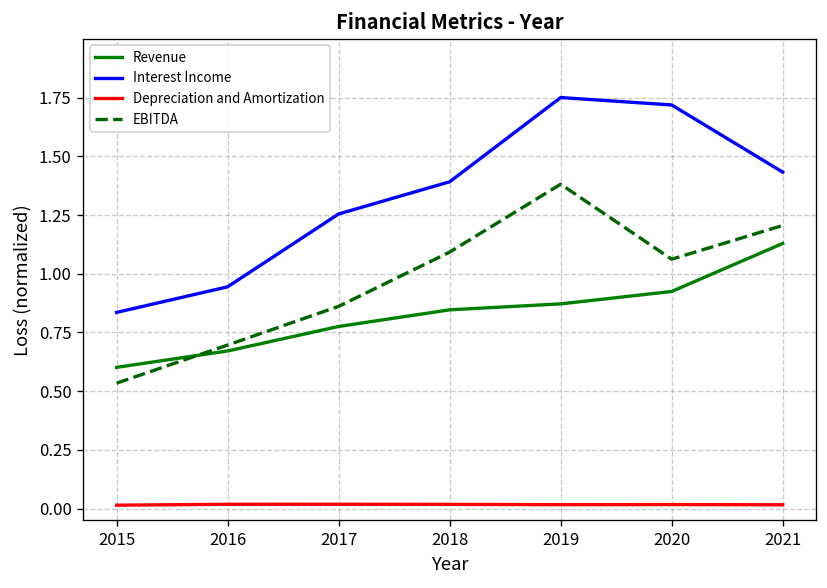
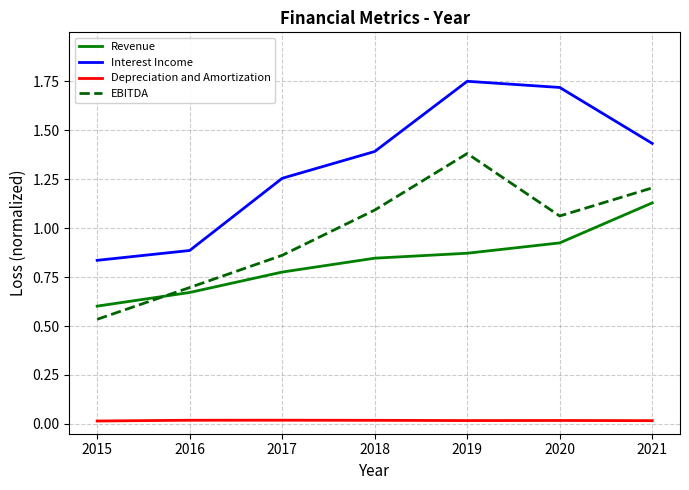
Interest Income, 2016: 0.94 -> 0.89
